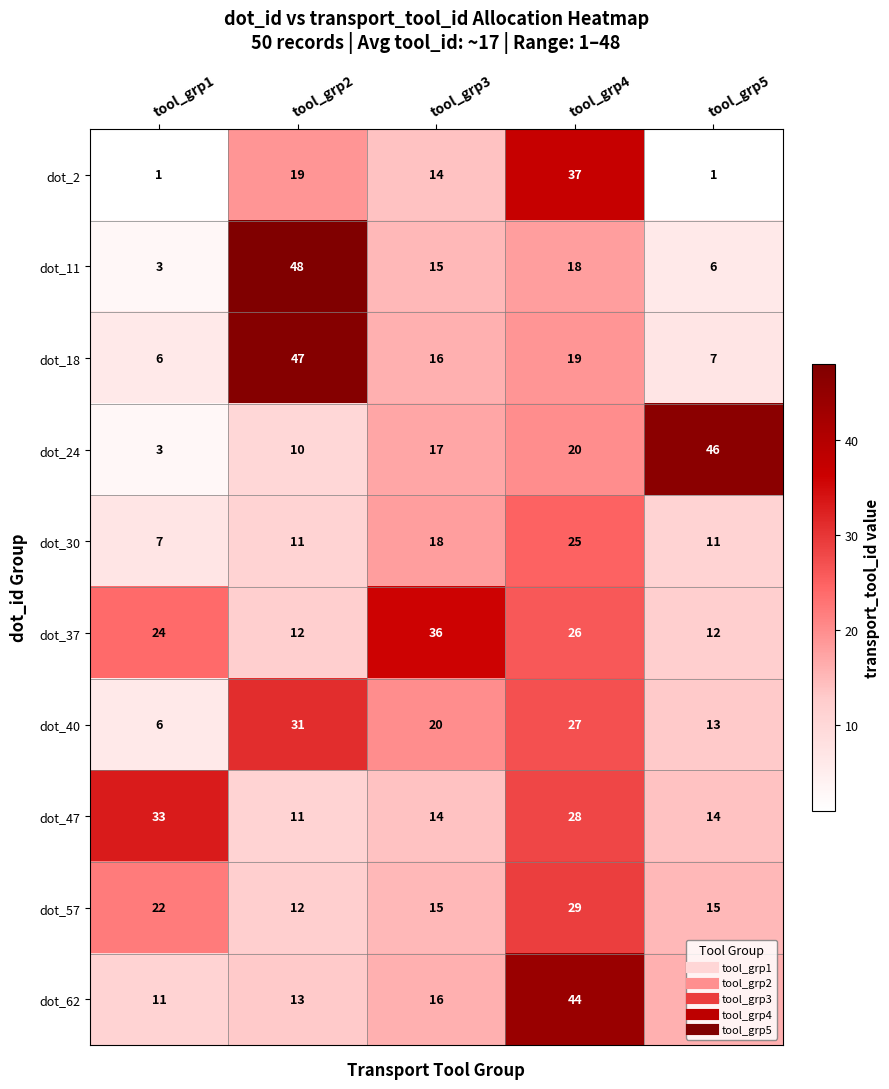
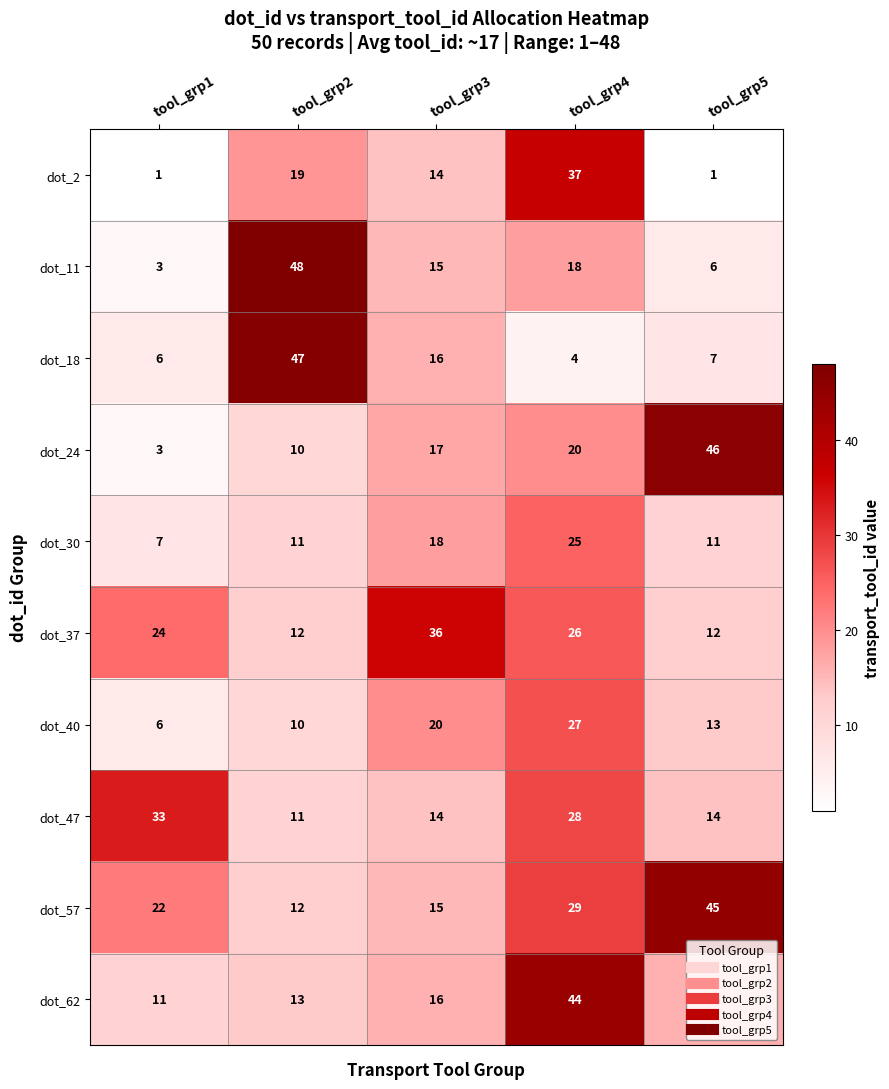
dot_18, tool_grp4: 19 -> 4
dot_40, tool_grp2: 31 -> 10
dot_57, tool_grp5: 15 -> 45
